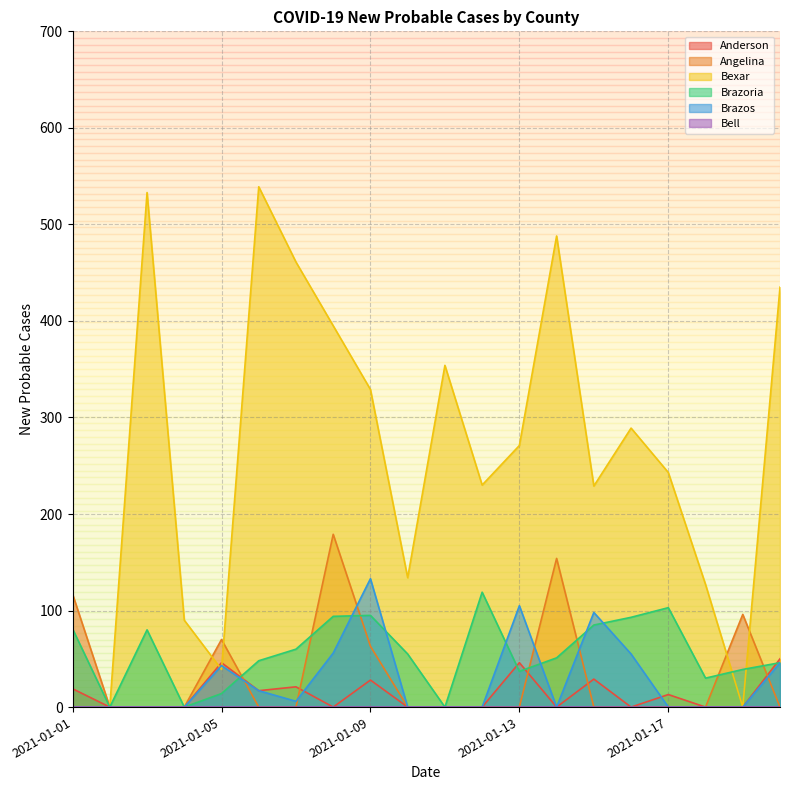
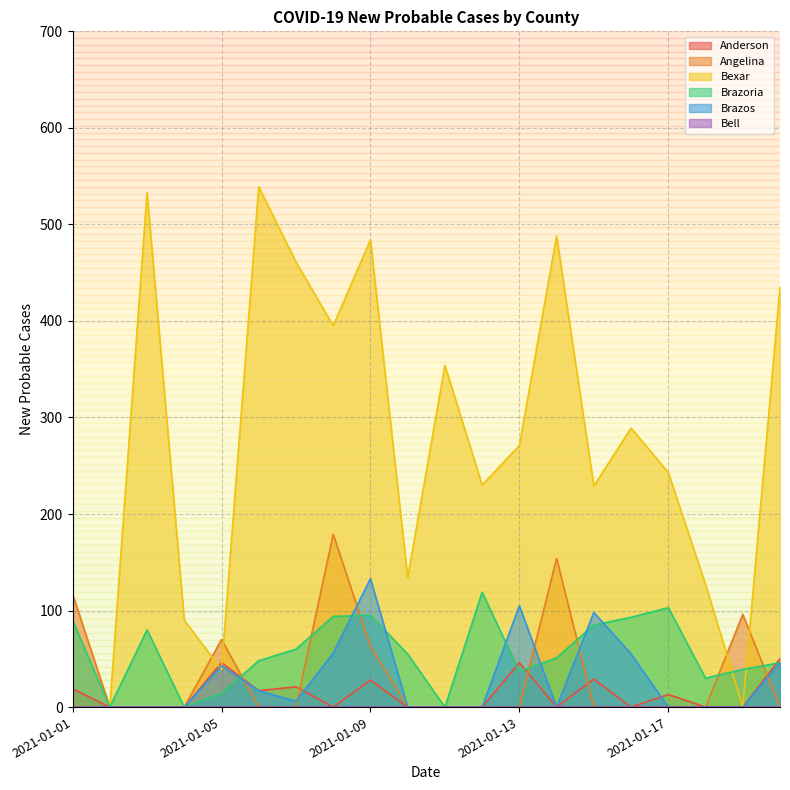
Brazoria, 2021-01-01: 80 -> 90
Bexar, 2021-01-09: 330 -> 480
